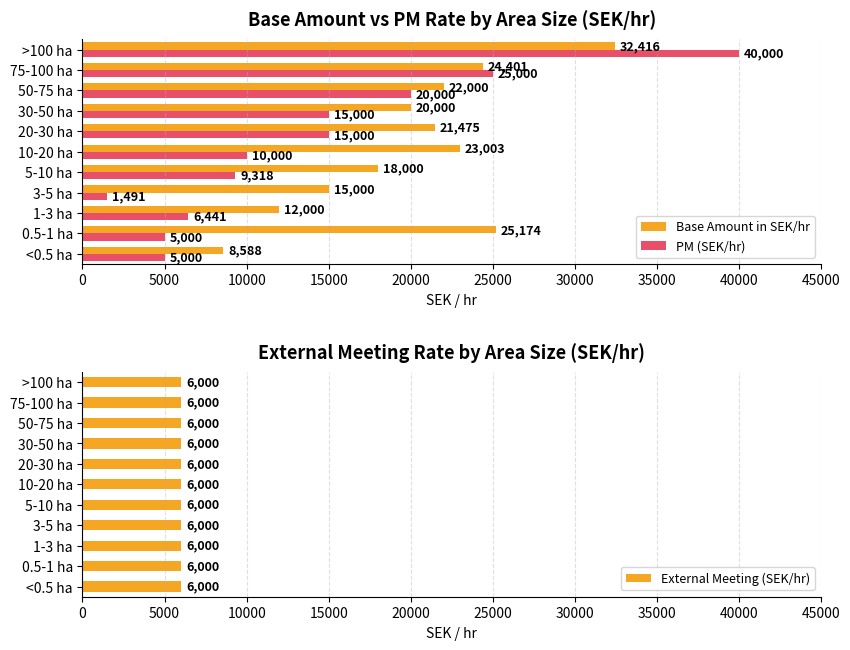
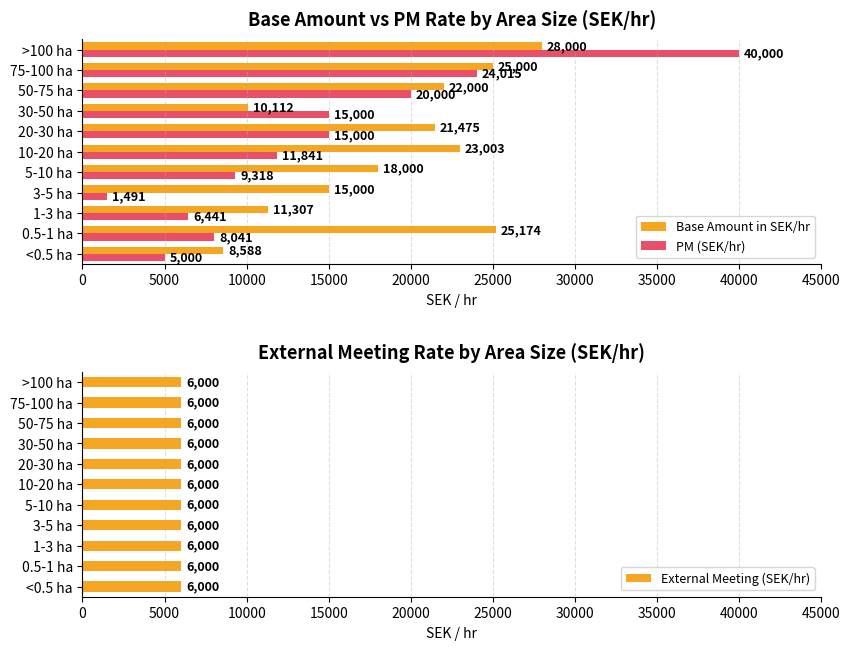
Base Amount vs PM Rate by Area Size (SEK/hr), Base Amount in SEK/hr, >100 ha: 32,416 -> 28,000
Base Amount vs PM Rate by Area Size (SEK/hr), Base Amount in SEK/hr, 75-100 ha: 24,401 -> 25,000
Base Amount vs PM Rate by Area Size (SEK/hr), PM (SEK/hr), 75-100 ha: 25,000 -> 24,015
Base Amount vs PM Rate by Area Size (SEK/hr), Base Amount in SEK/hr, 30-50 ha: 20,000 -> 10,112
Base Amount vs PM Rate by Area Size (SEK/hr), PM (SEK/hr), 10-20 ha: 10,000 -> 11,841
Base Amount vs PM Rate by Area Size (SEK/hr), Base Amount in SEK/hr, 1-3 ha: 12,000 -> 11,307
Base Amount vs PM Rate by Area Size (SEK/hr), PM (SEK/hr), 0.5-1 ha: 5,000 -> 8,041
